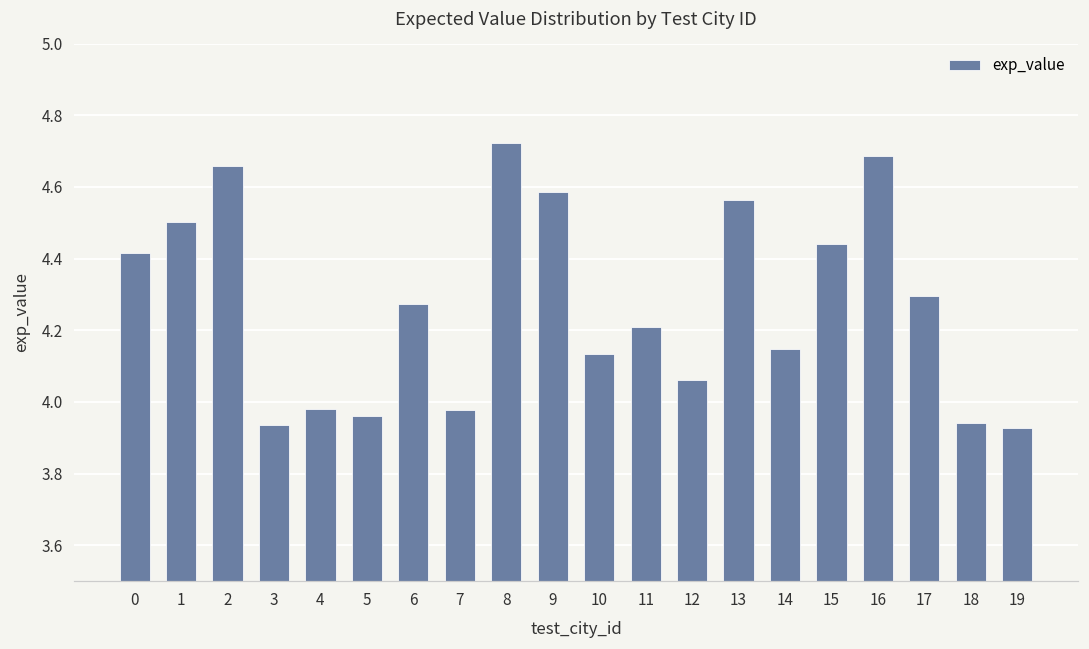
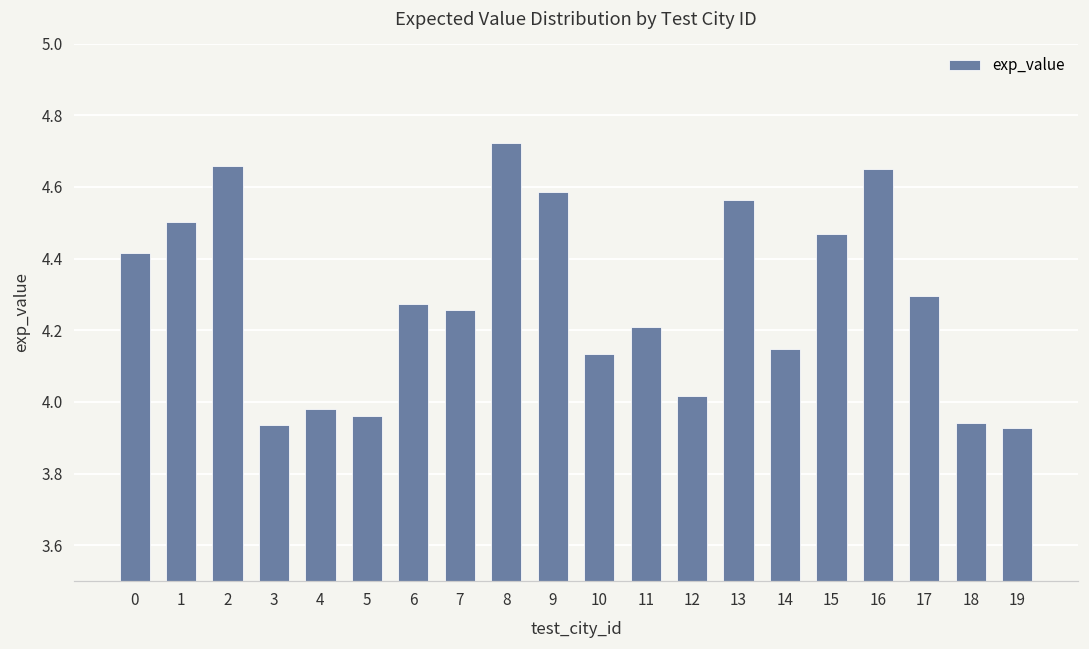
7: 3.98 -> 4.26
12: 4.06 -> 4.02
15: 4.44 -> 4.47
16: 4.69 -> 4.65
